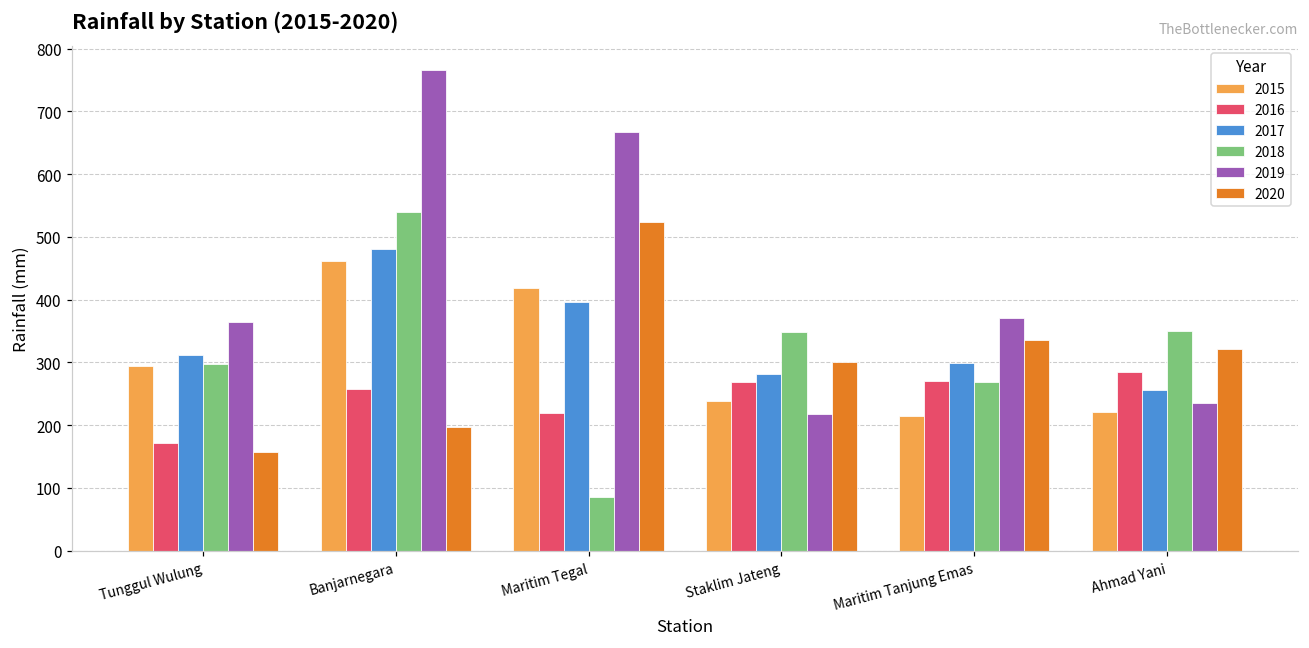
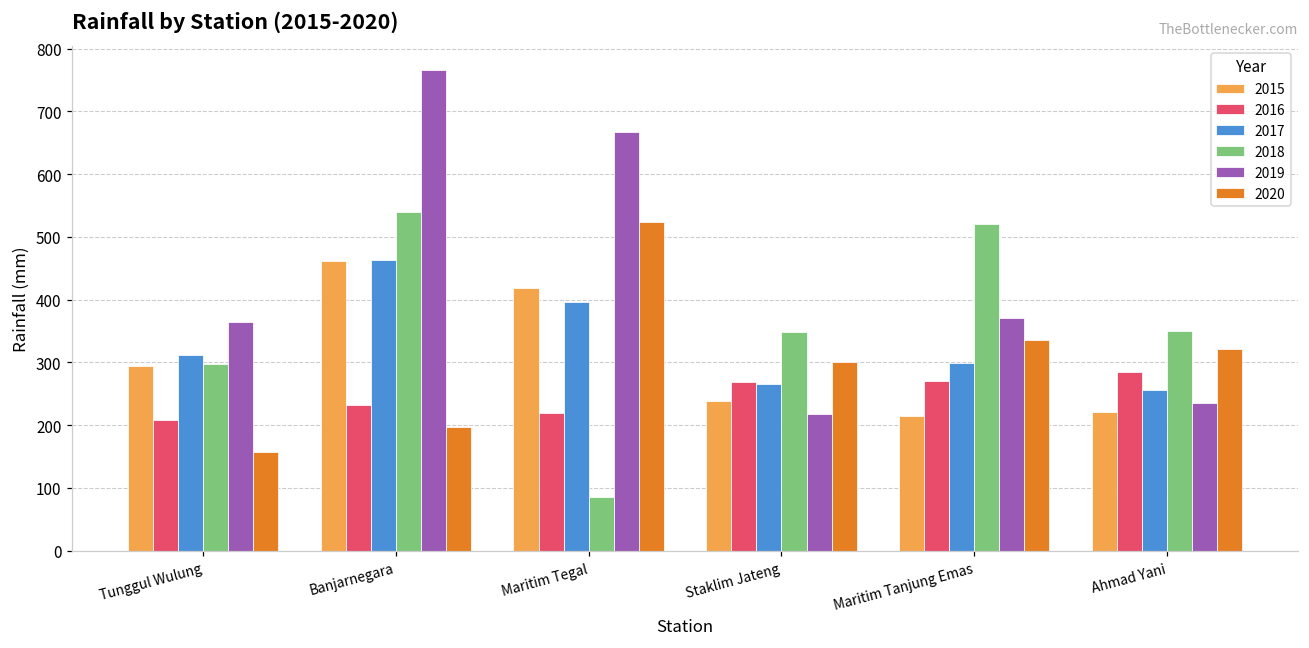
2016, Tunggul Wulung: 170 -> 210
2016, Banjarnegara: 260 -> 230
2017, Banjarnegara: 480 -> 460
2017, Staklim Jateng: 280 -> 270
2018, Maritim Tanjung Emas: 270 -> 520
